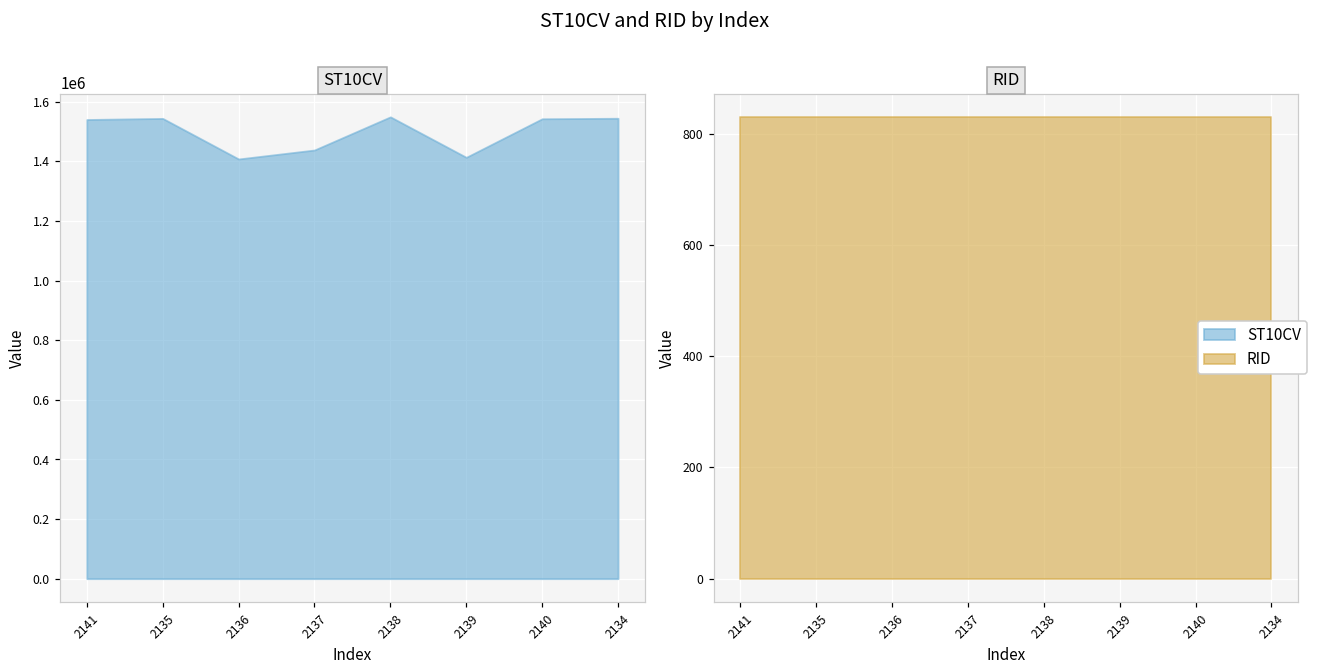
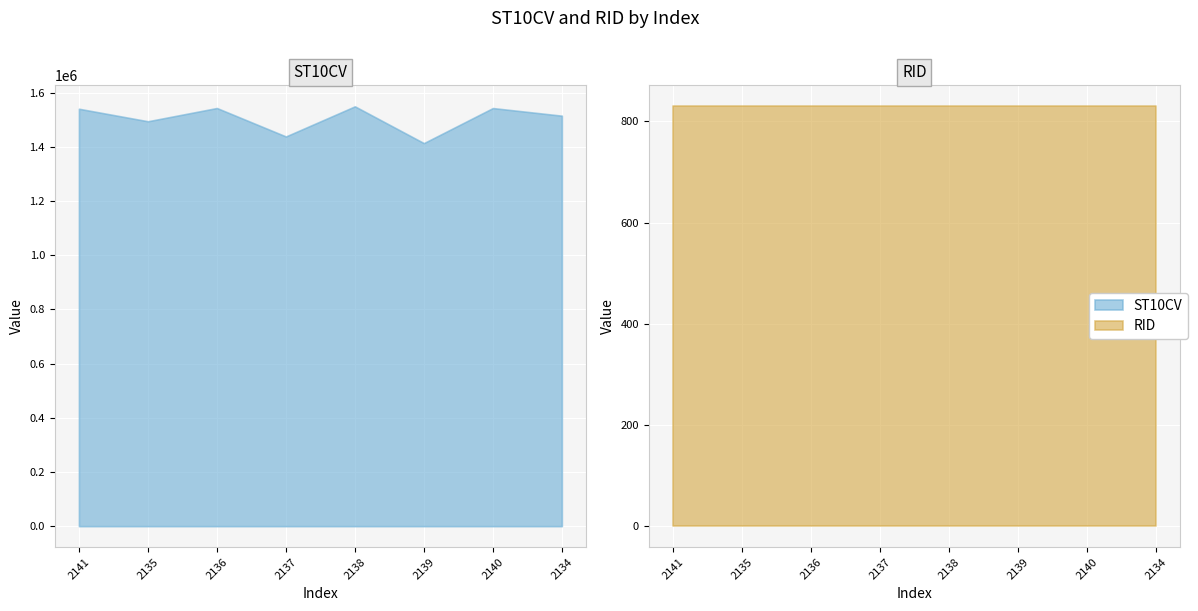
ST10CV, 2135: 1540000 -> 1490000
ST10CV, 2136: 1410000 -> 1540000
ST10CV, 2134: 1540000 -> 1510000
